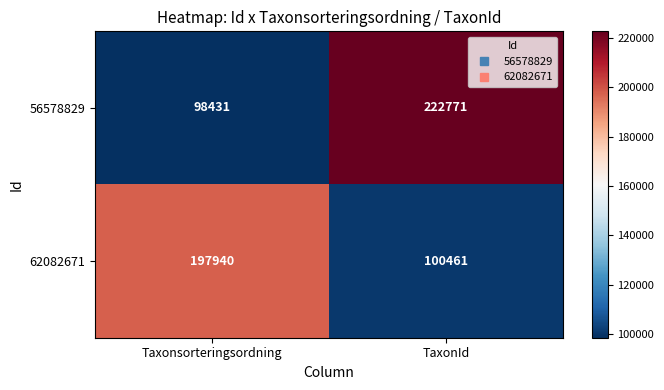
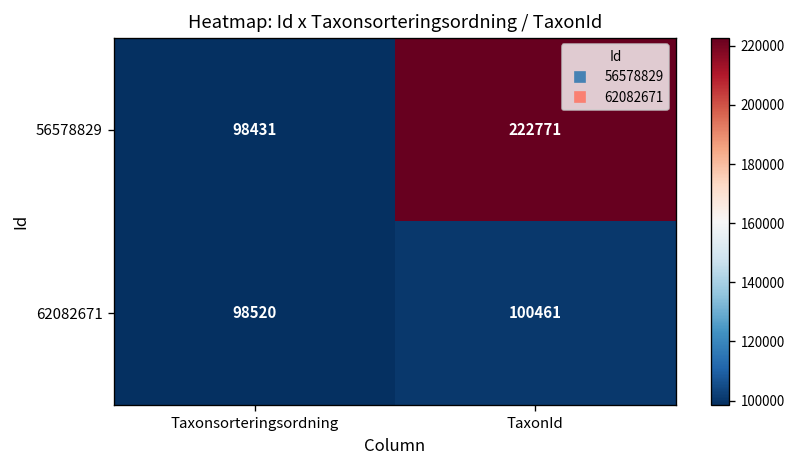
62082671, Taxonsorteringsordning: 197940 -> 98520
